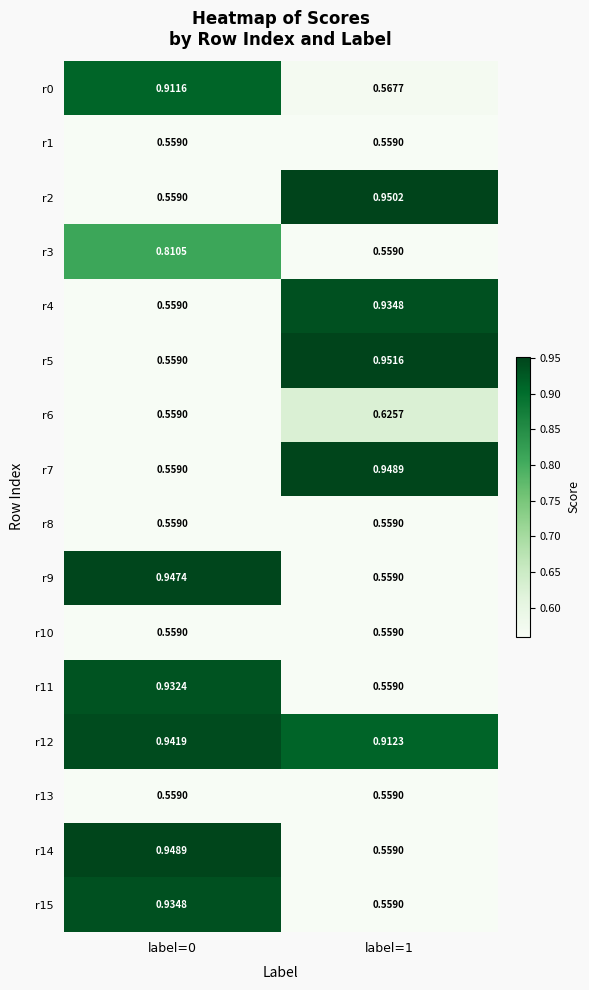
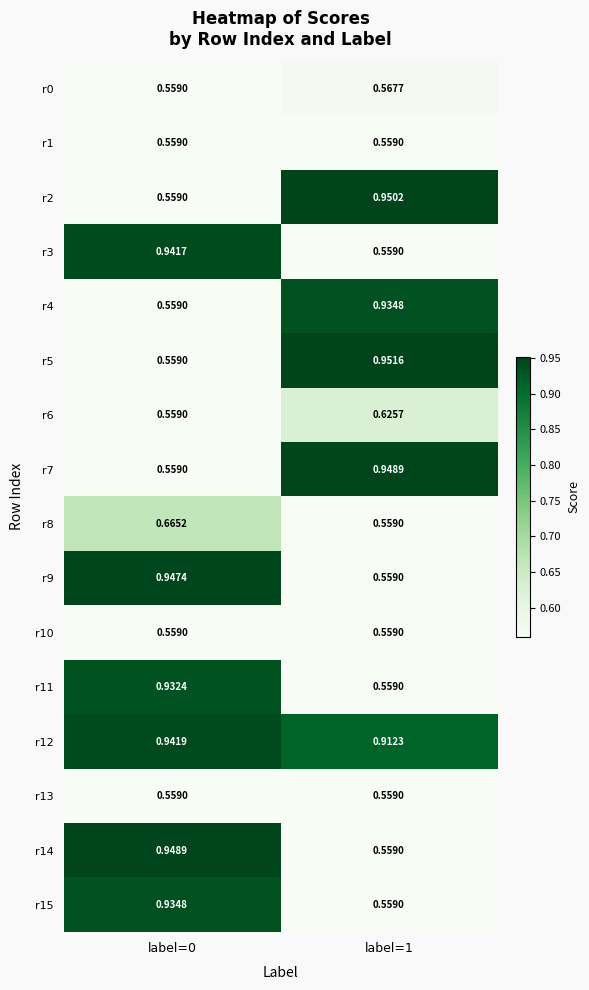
r0, label=0: 0.9116 -> 0.5590
r3, label=0: 0.8105 -> 0.9417
r8, label=0: 0.5590 -> 0.6652
